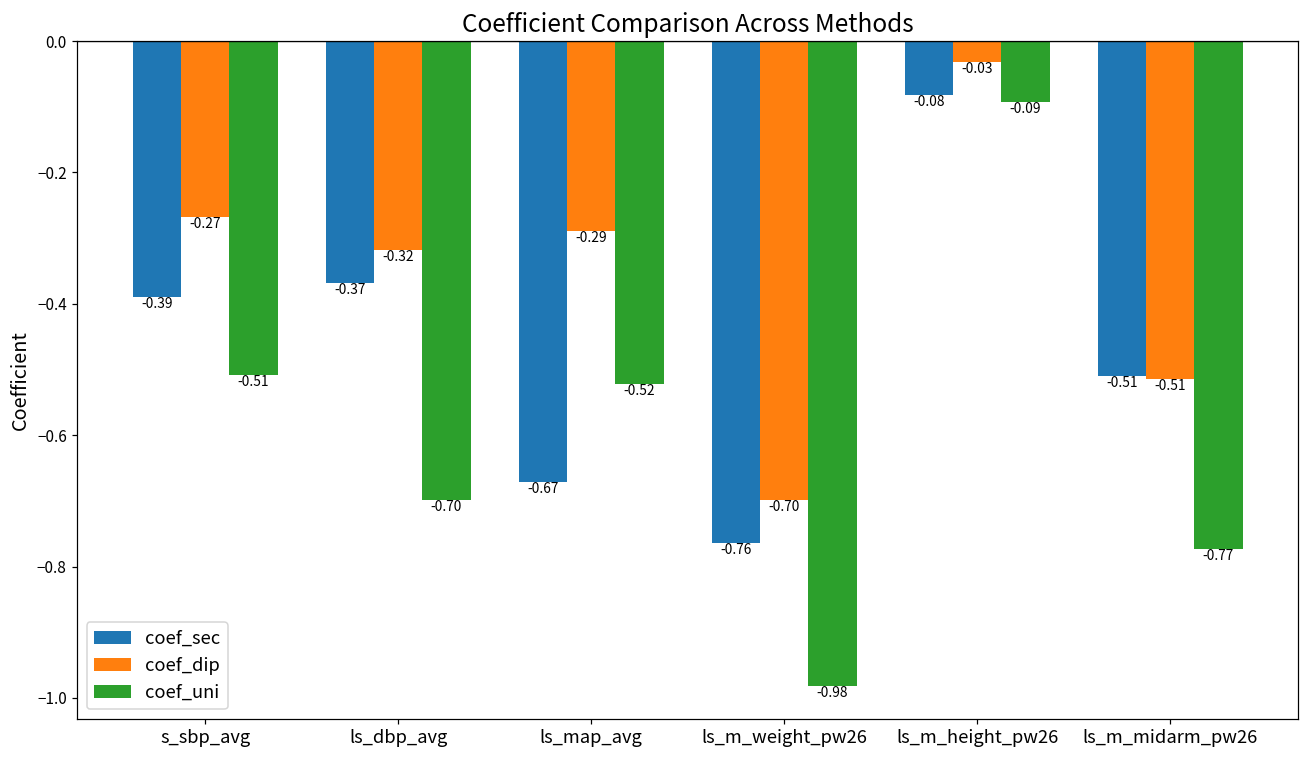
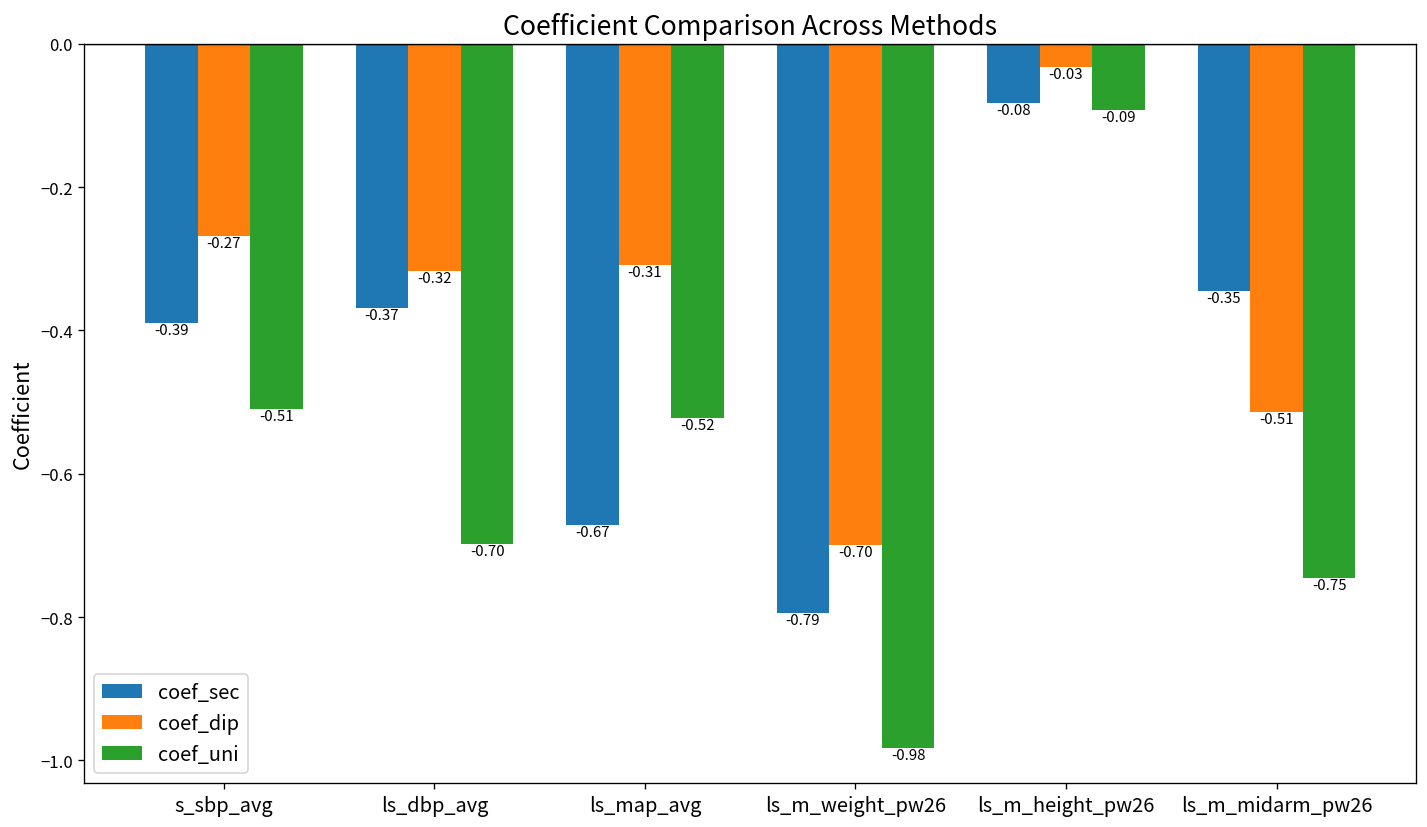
coef_dip, ls_map_avg: -0.29 -> -0.31
coef_sec, ls_m_weight_pw26: -0.76 -> -0.79
coef_sec, ls_m_midarm_pw26: -0.51 -> -0.35
coef_uni, ls_m_midarm_pw26: -0.77 -> -0.75
